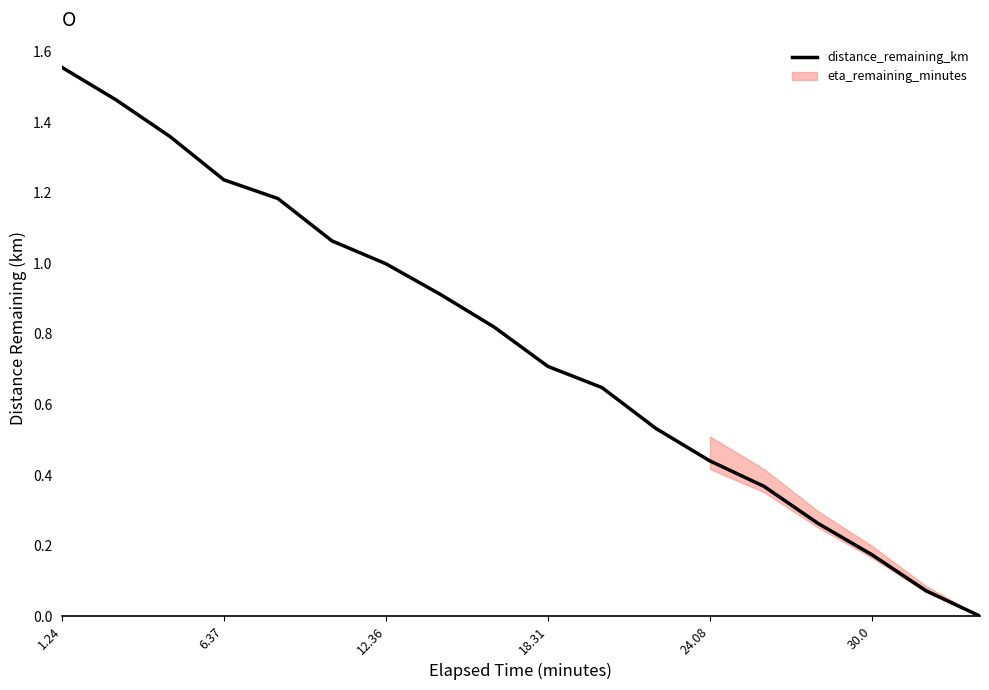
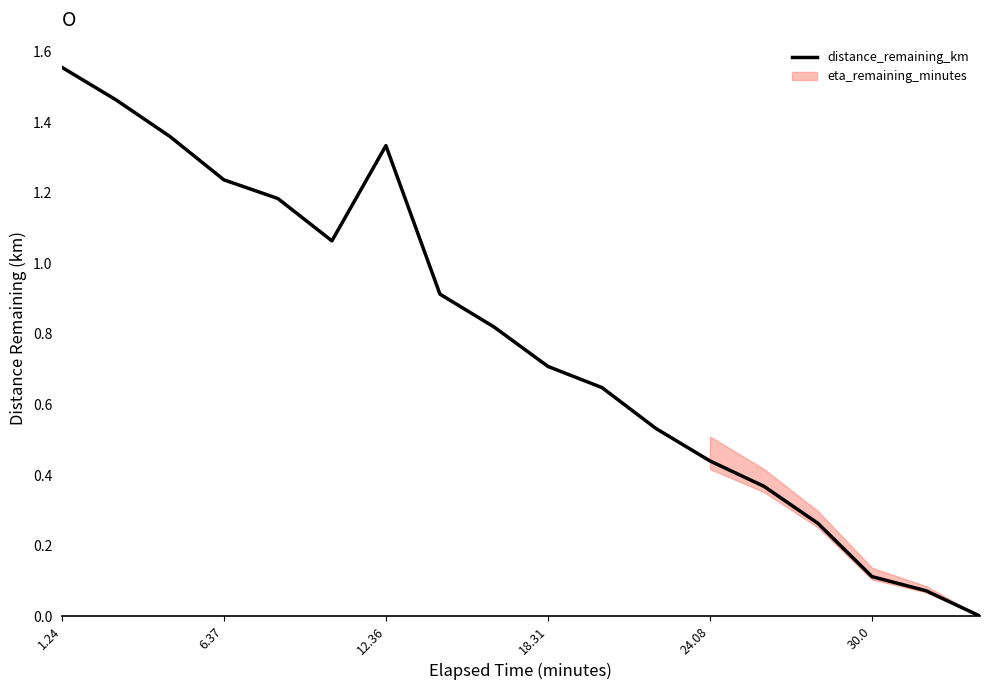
distance_remaining_km, 12.36: 1.00 -> 1.33
distance_remaining_km, 30.0: 0.17 -> 0.11
